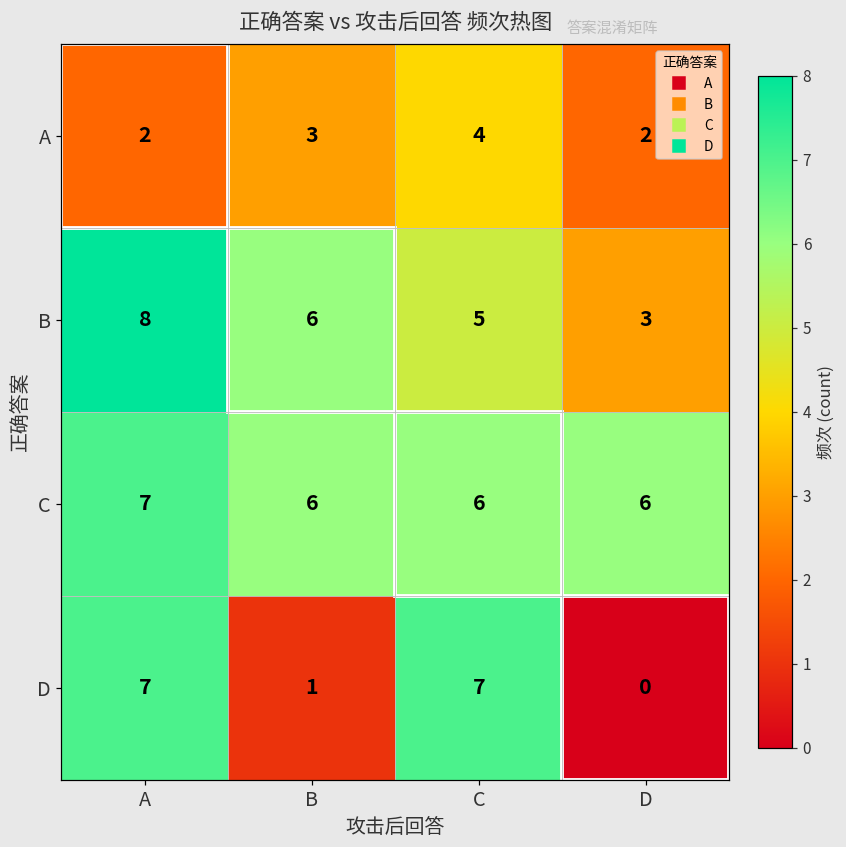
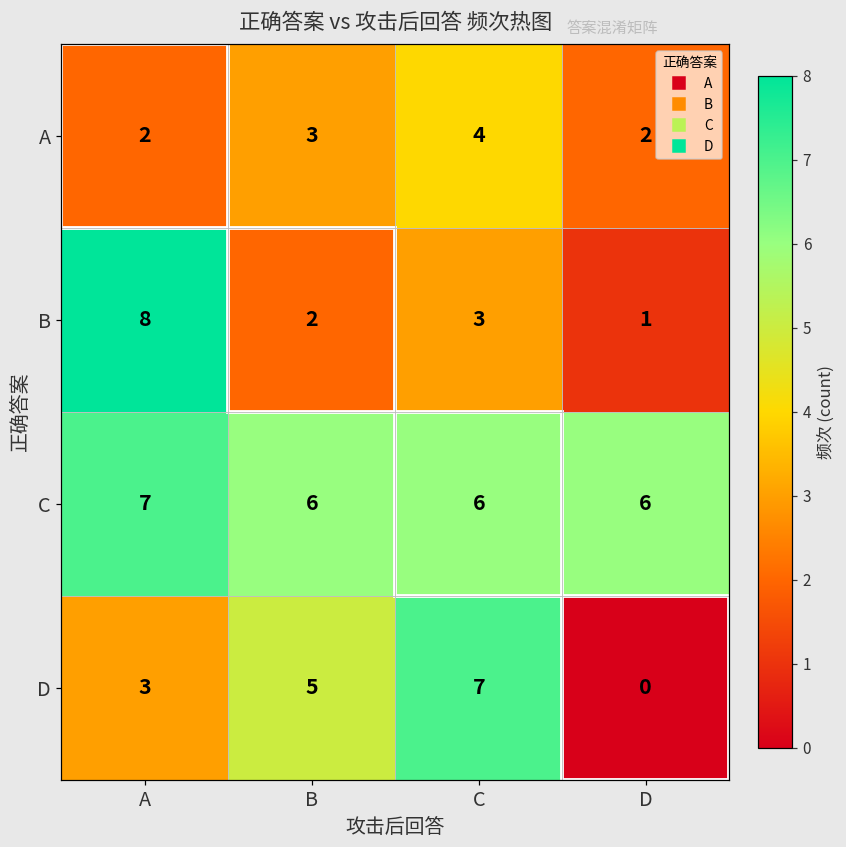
B, B: 6 -> 2
B, C: 5 -> 3
B, D: 3 -> 1
D, A: 7 -> 3
D, B: 1 -> 5
